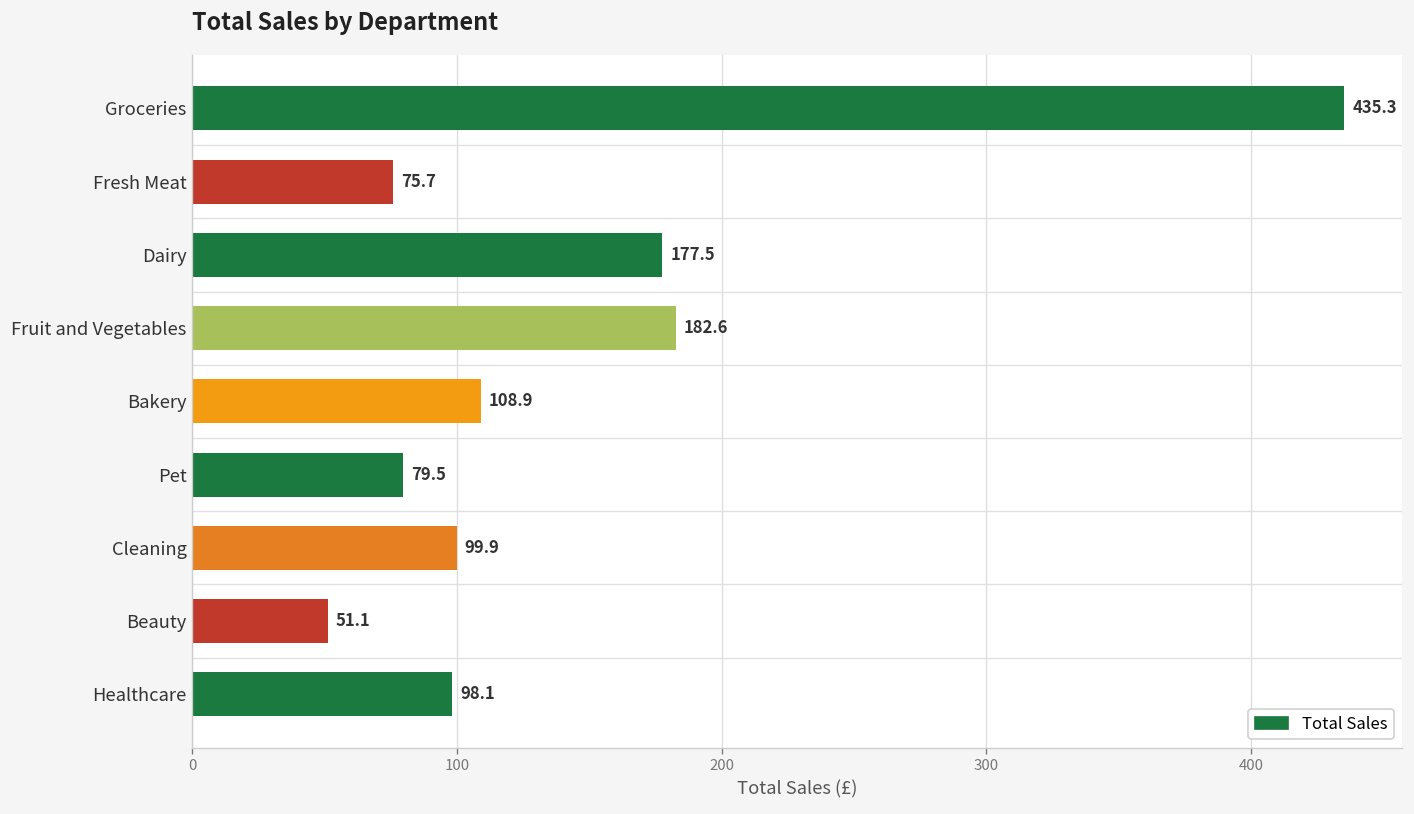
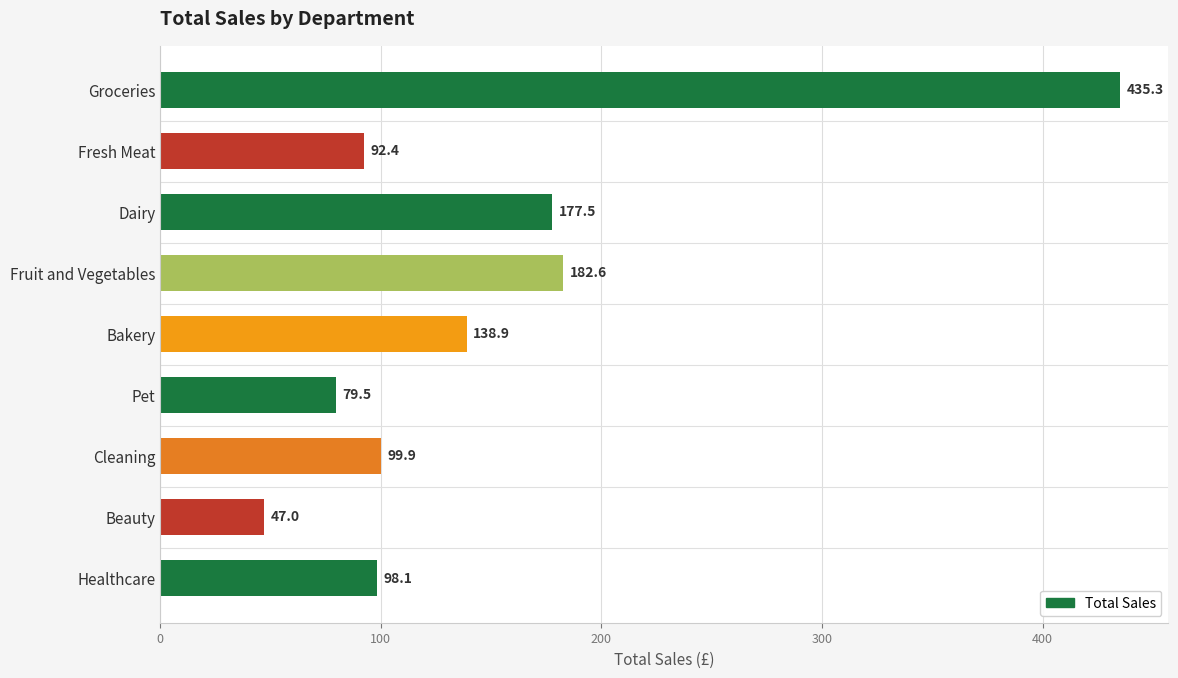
Fresh Meat: 75.7 -> 92.4
Bakery: 108.9 -> 138.9
Beauty: 51.1 -> 47.0
